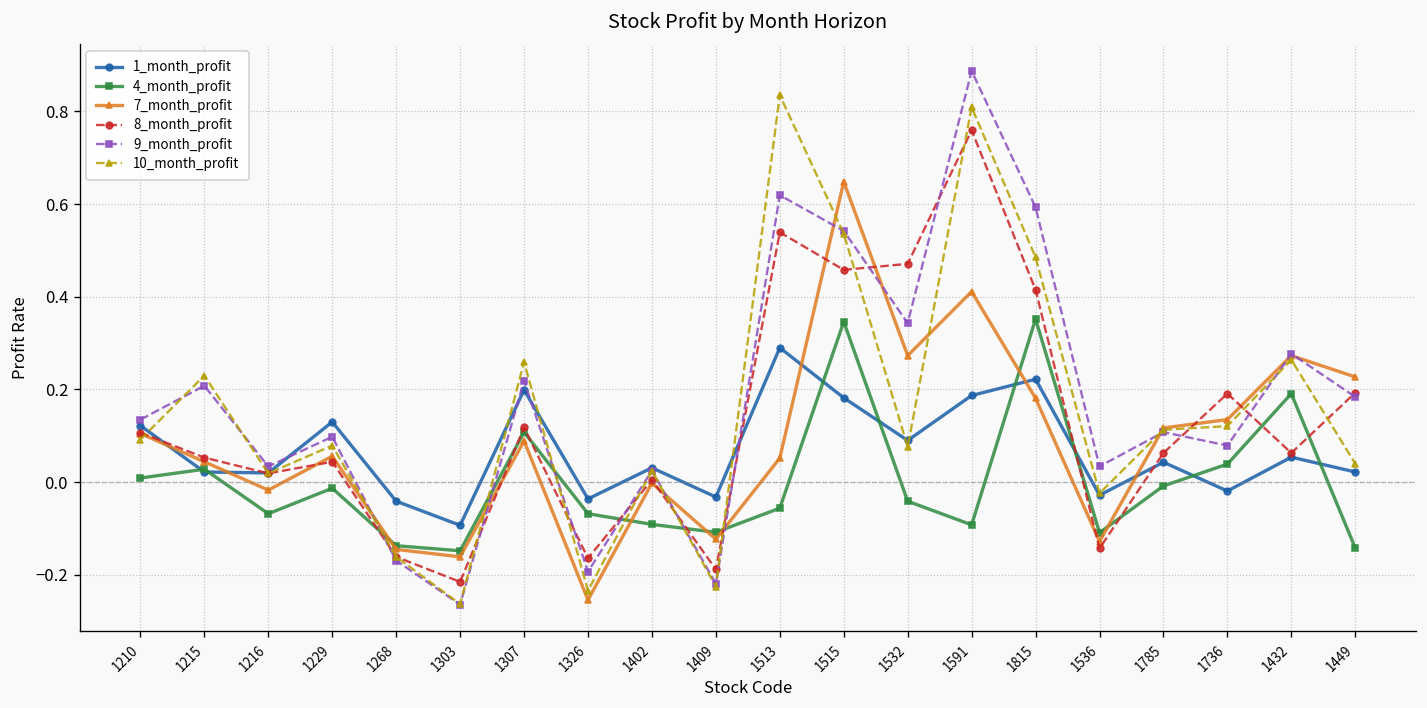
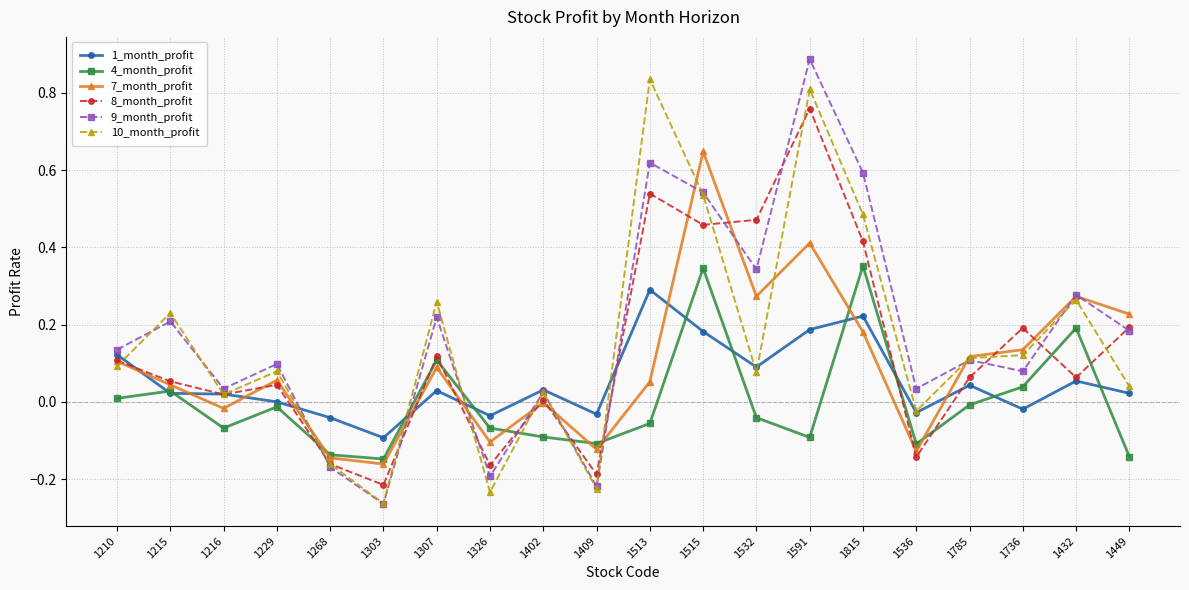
1_month_profit, 1229: 0.13 -> 0.00
1_month_profit, 1307: 0.20 -> 0.03
7_month_profit, 1326: -0.25 -> -0.10
